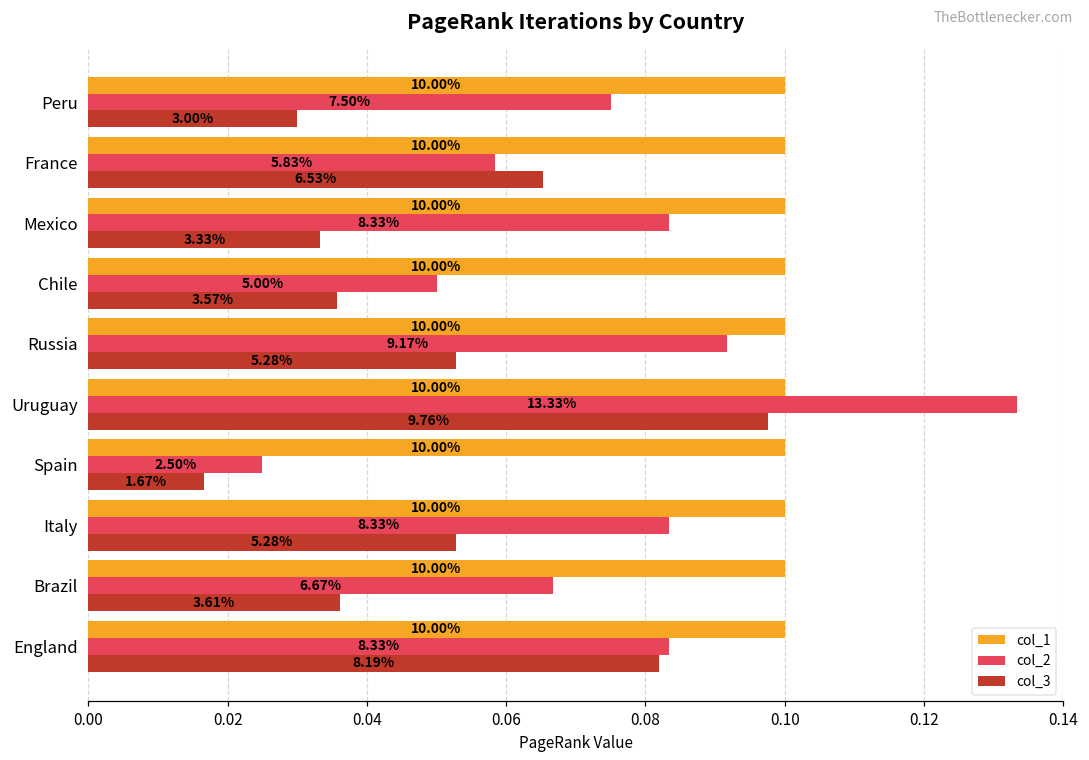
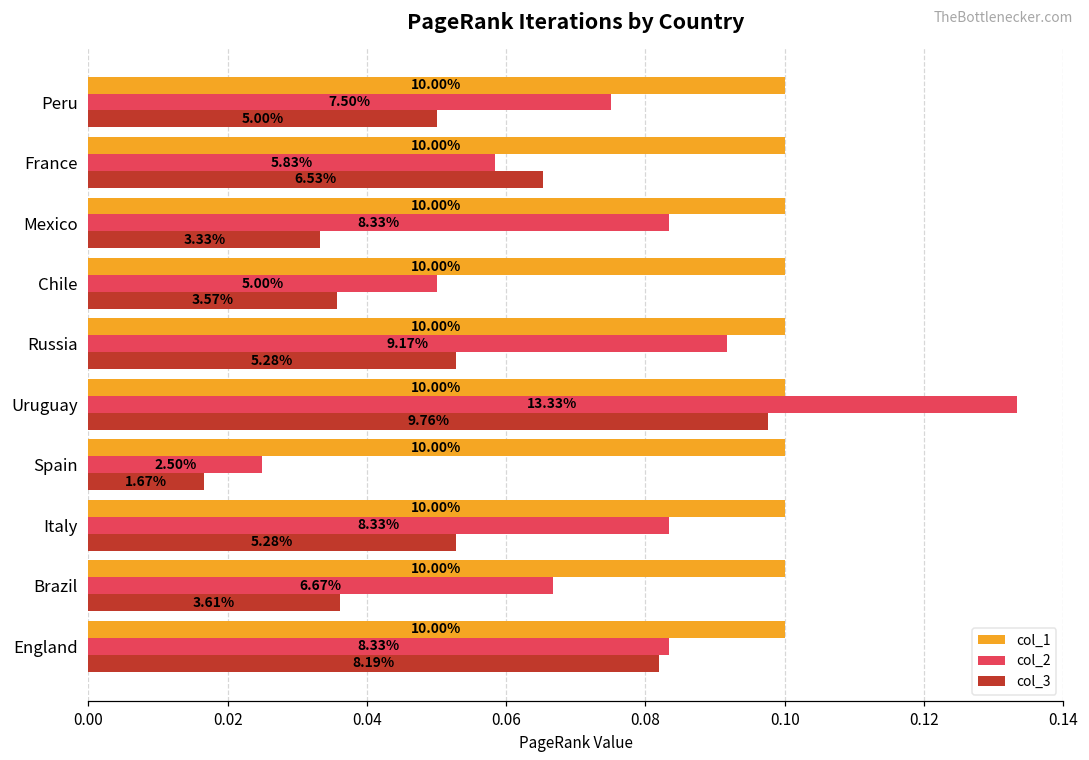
col_3, Peru: 3.00% -> 5.00%
